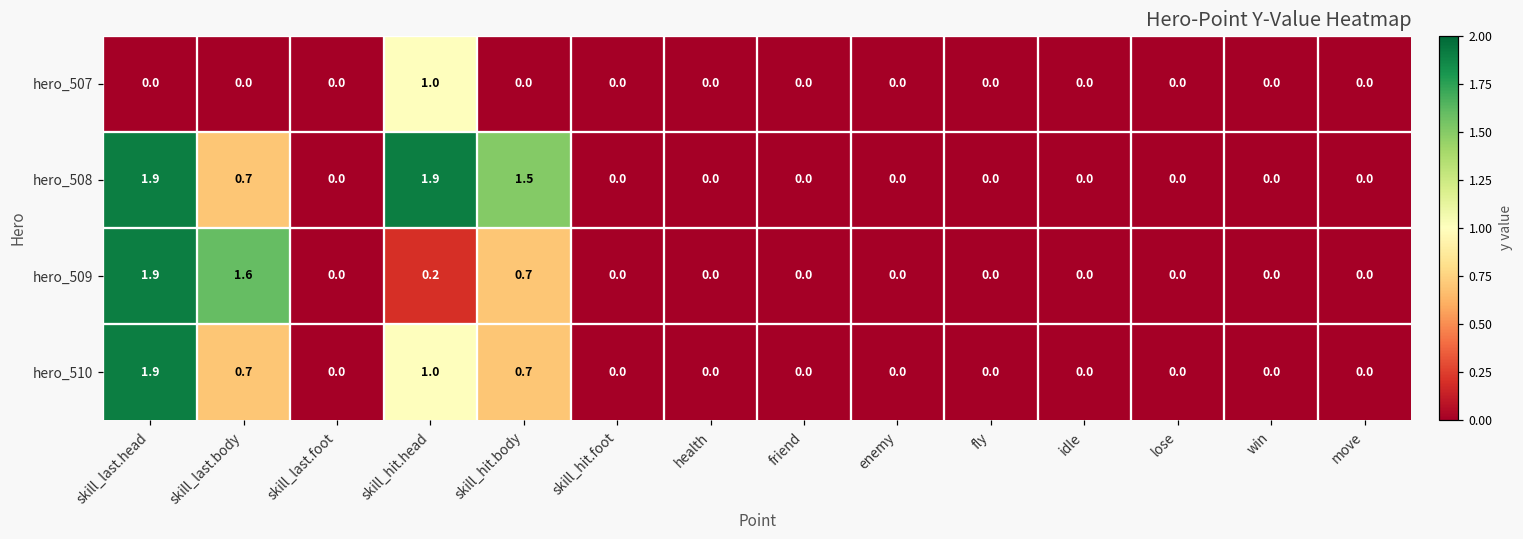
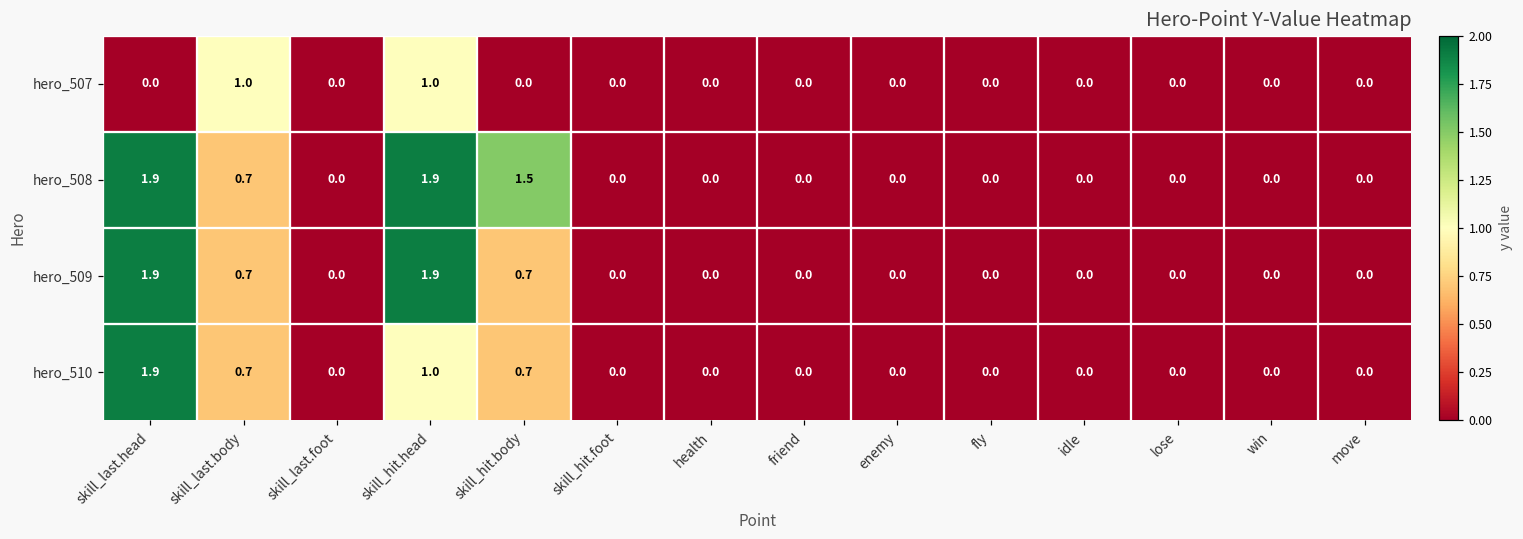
hero_507, skill_last.body: 0.0 -> 1.0
hero_509, skill_last.body: 1.6 -> 0.7
hero_509, skill_hit.head: 0.2 -> 1.9
